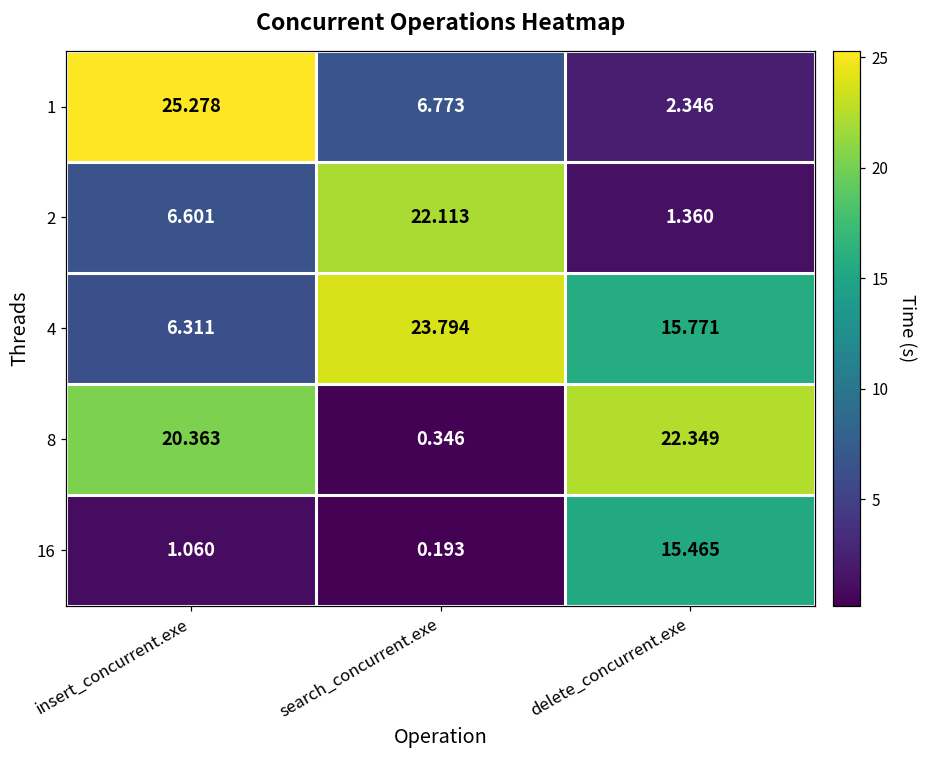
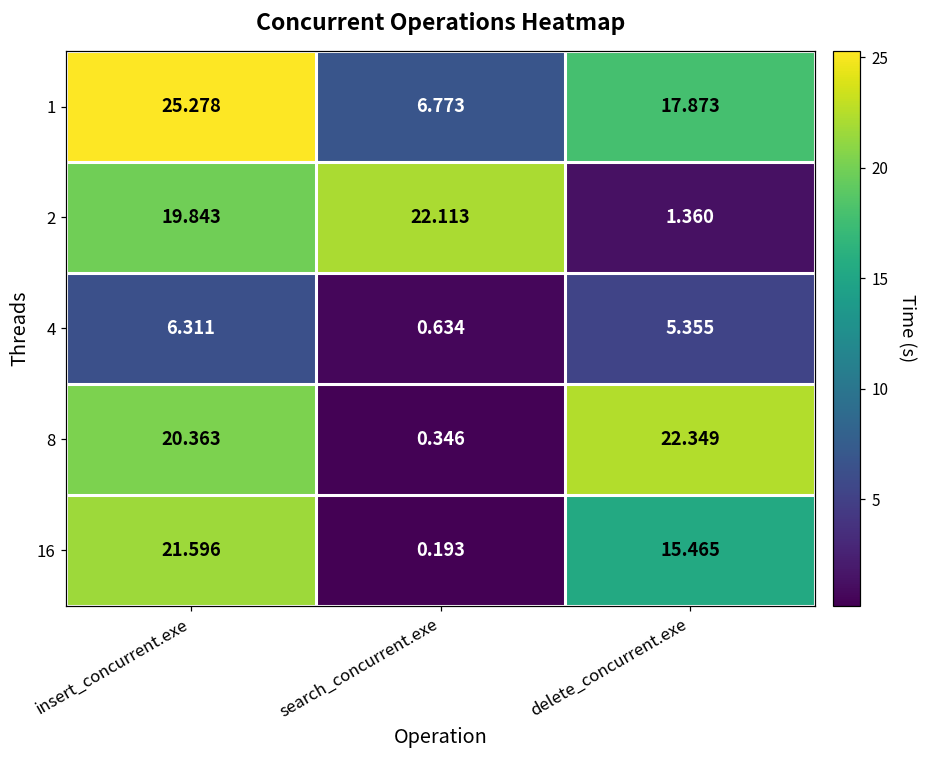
1, delete_concurrent.exe: 2.346 -> 17.873
2, insert_concurrent.exe: 6.601 -> 19.843
4, search_concurrent.exe: 23.794 -> 0.634
4, delete_concurrent.exe: 15.771 -> 5.355
16, insert_concurrent.exe: 1.060 -> 21.596
